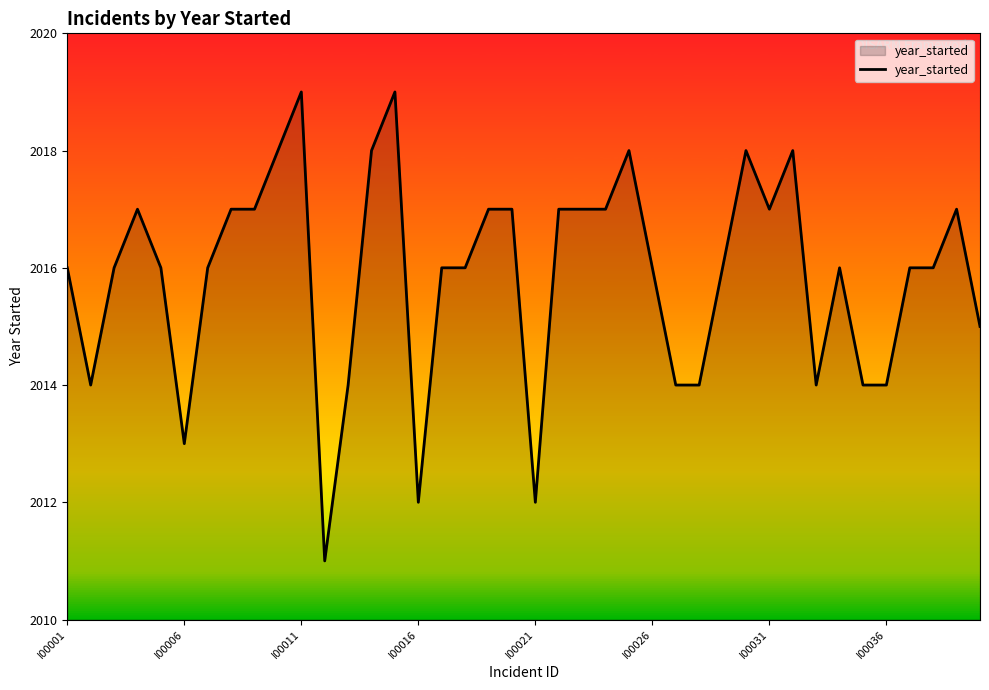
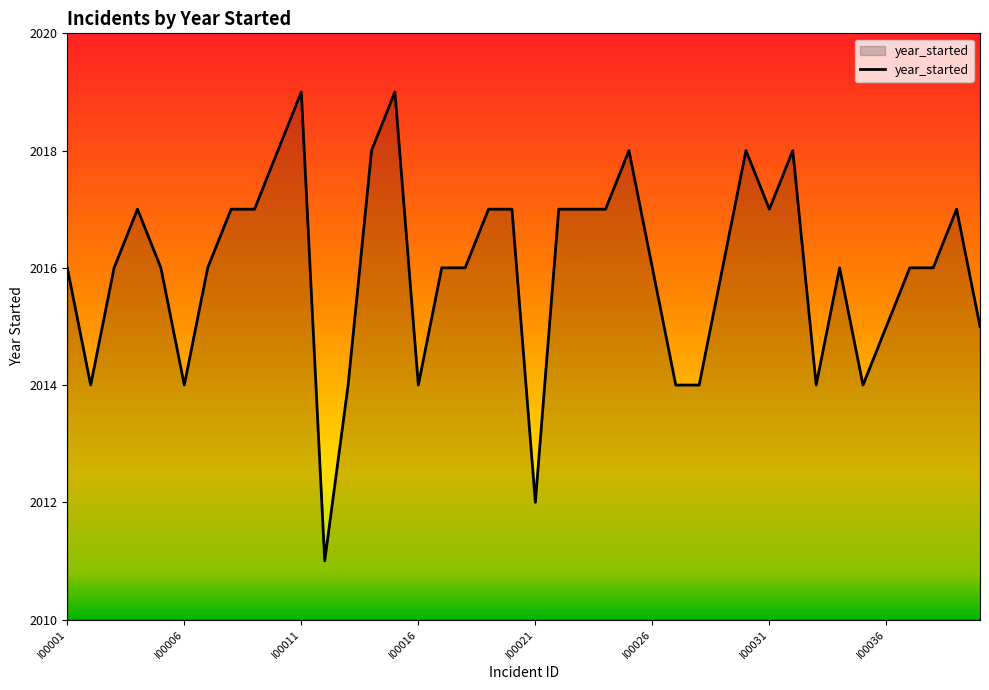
I00006: 2013 -> 2014
I00016: 2012 -> 2014
I00036: 2014 -> 2015
